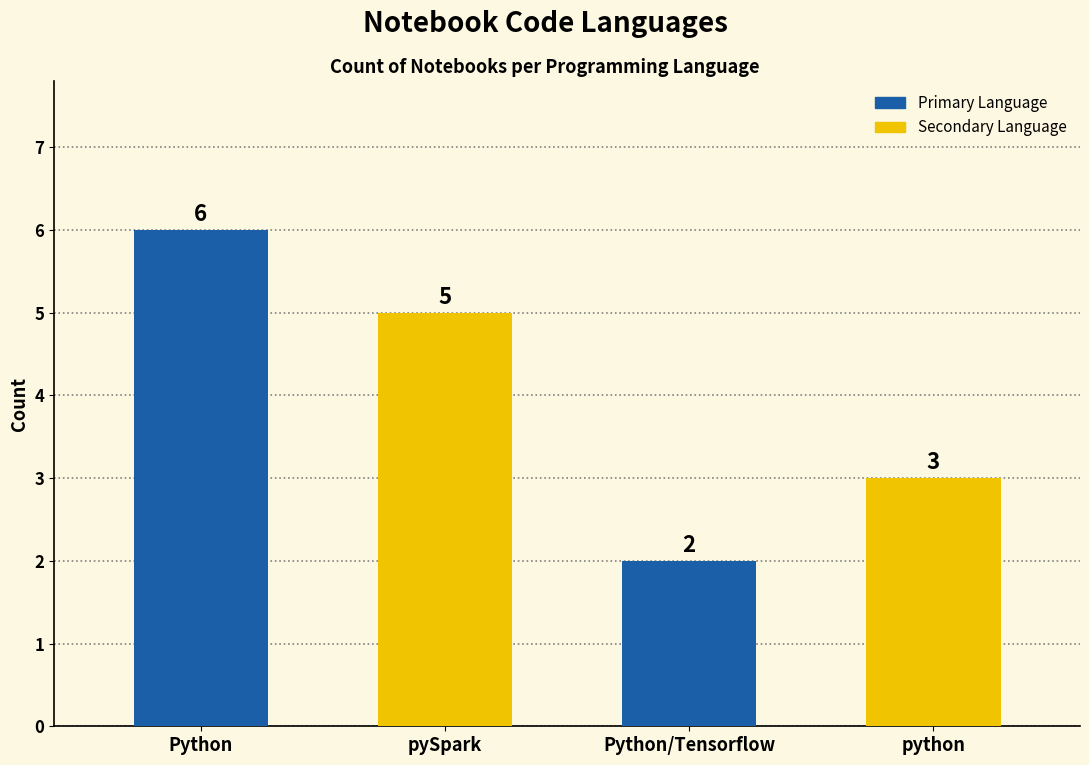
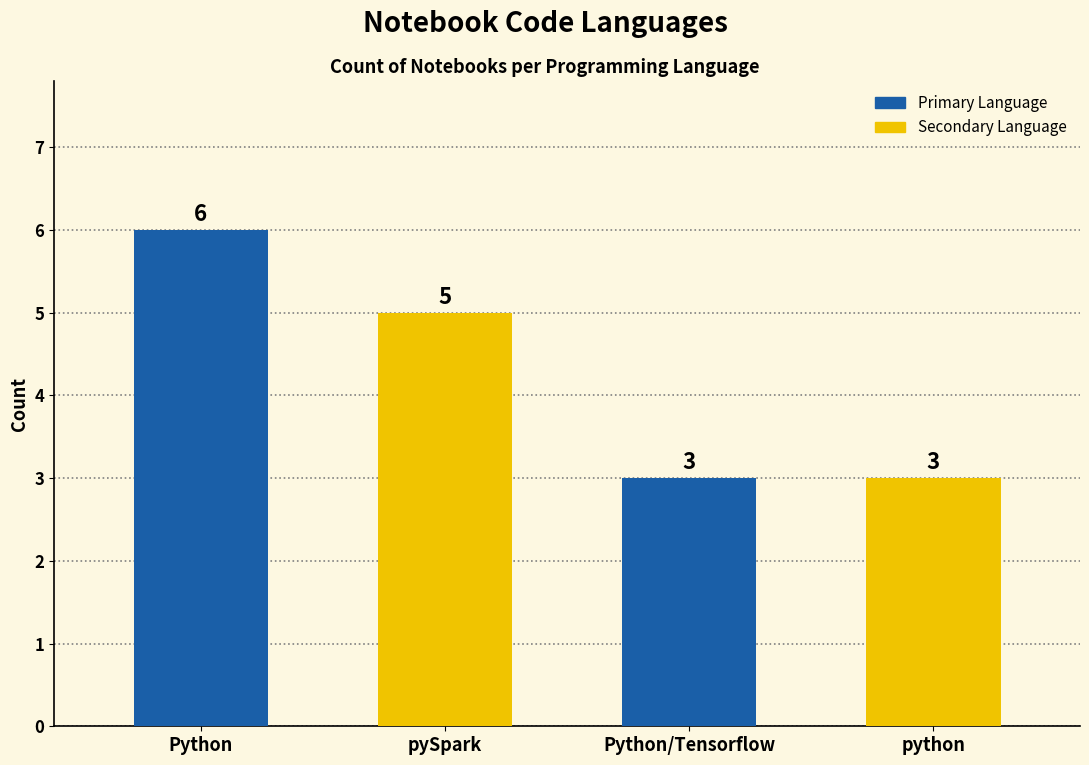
Python/Tensorflow: 2 -> 3
